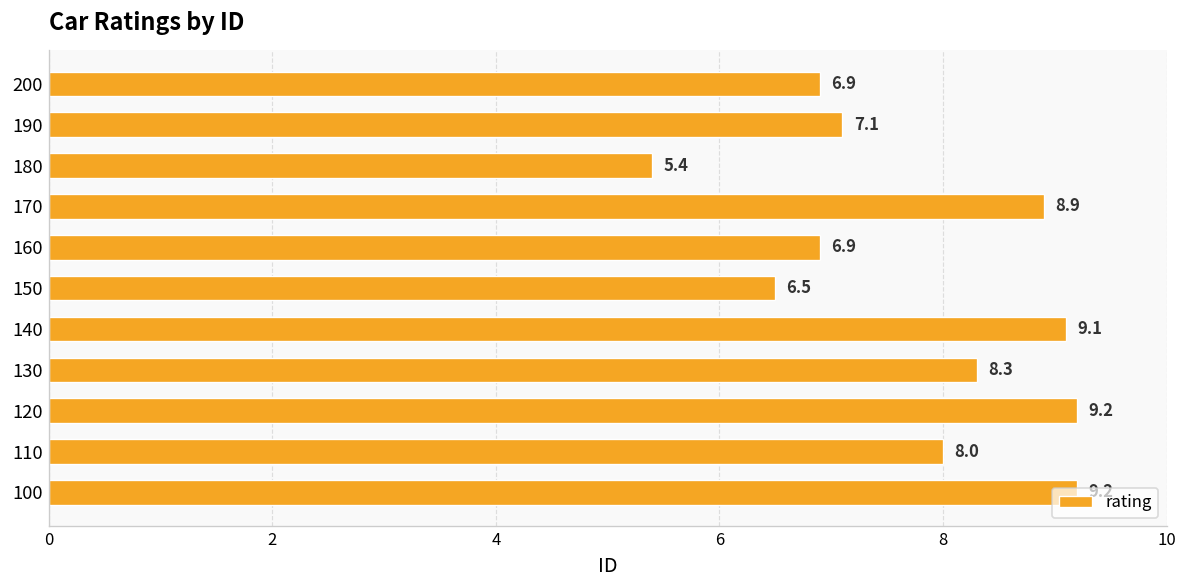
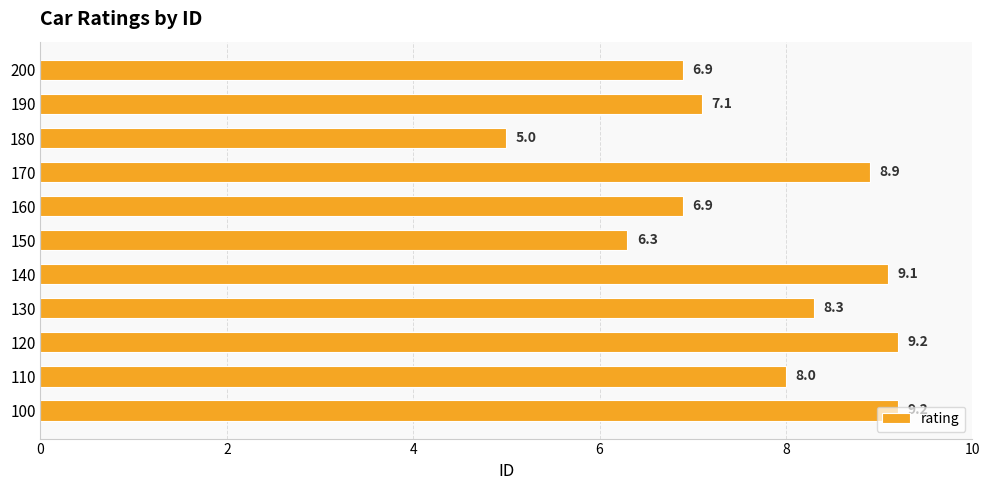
180: 5.4 -> 5.0
150: 6.5 -> 6.3
